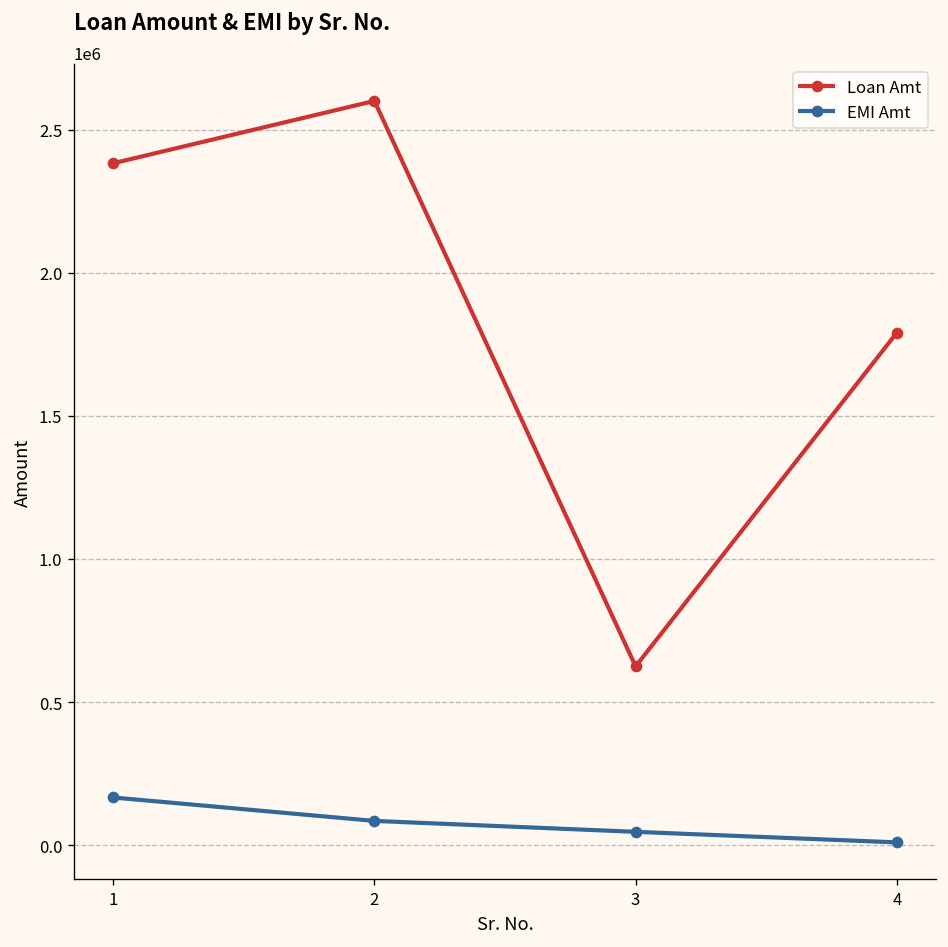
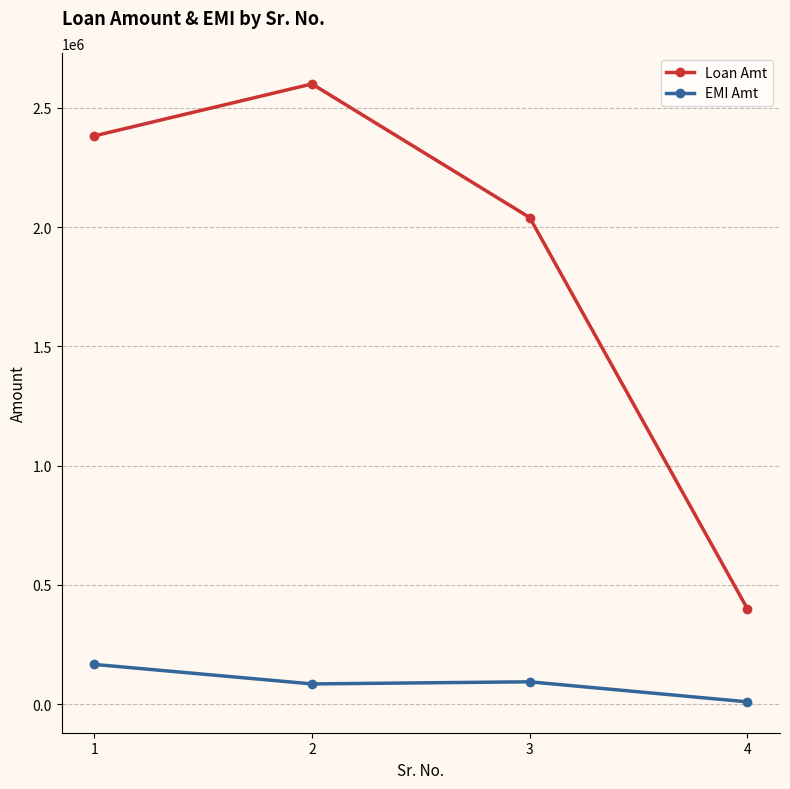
Loan Amt, 3: 620000 -> 2040000
EMI Amt, 3: 50000 -> 90000
Loan Amt, 4: 1790000 -> 400000
